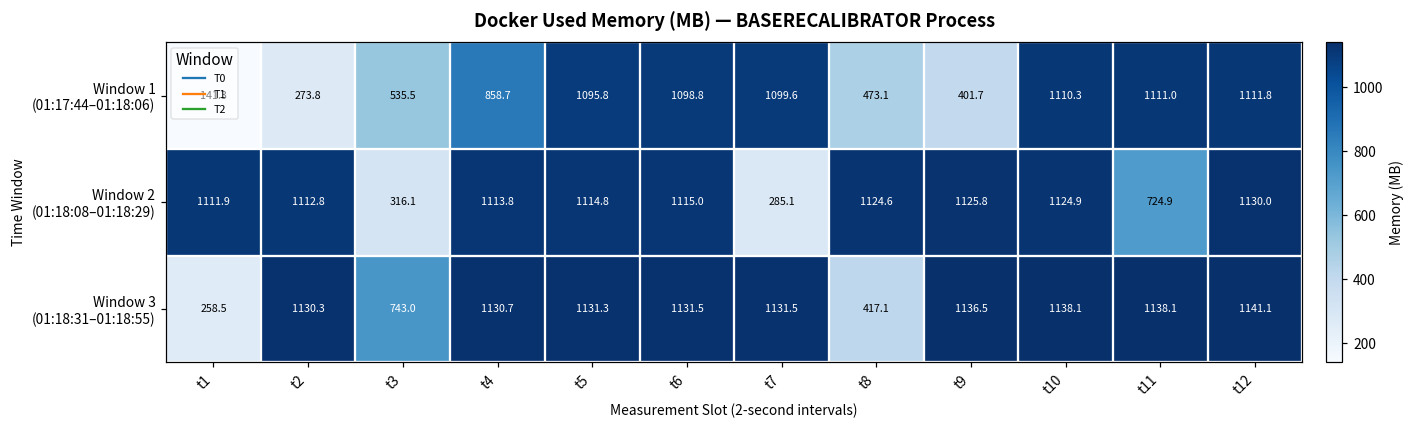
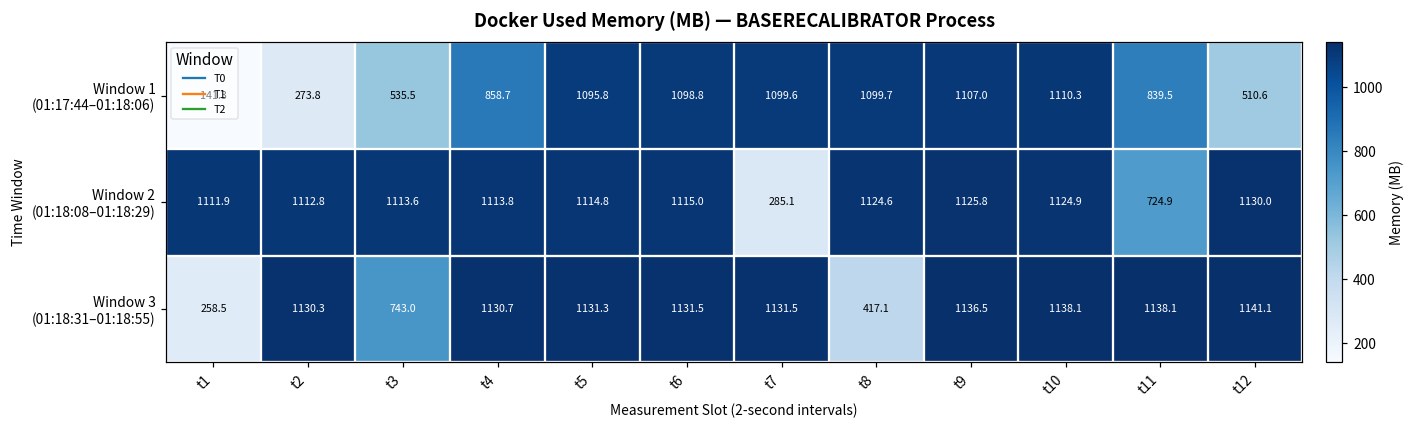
Window 1 (01:17:44–01:18:06), t8: 473.1 -> 1099.7
Window 1 (01:17:44–01:18:06), t9: 401.7 -> 1107.0
Window 1 (01:17:44–01:18:06), t11: 1111.0 -> 839.5
Window 1 (01:17:44–01:18:06), t12: 1111.8 -> 510.6
Window 2 (01:18:08–01:18:29), t3: 316.1 -> 1113.6
